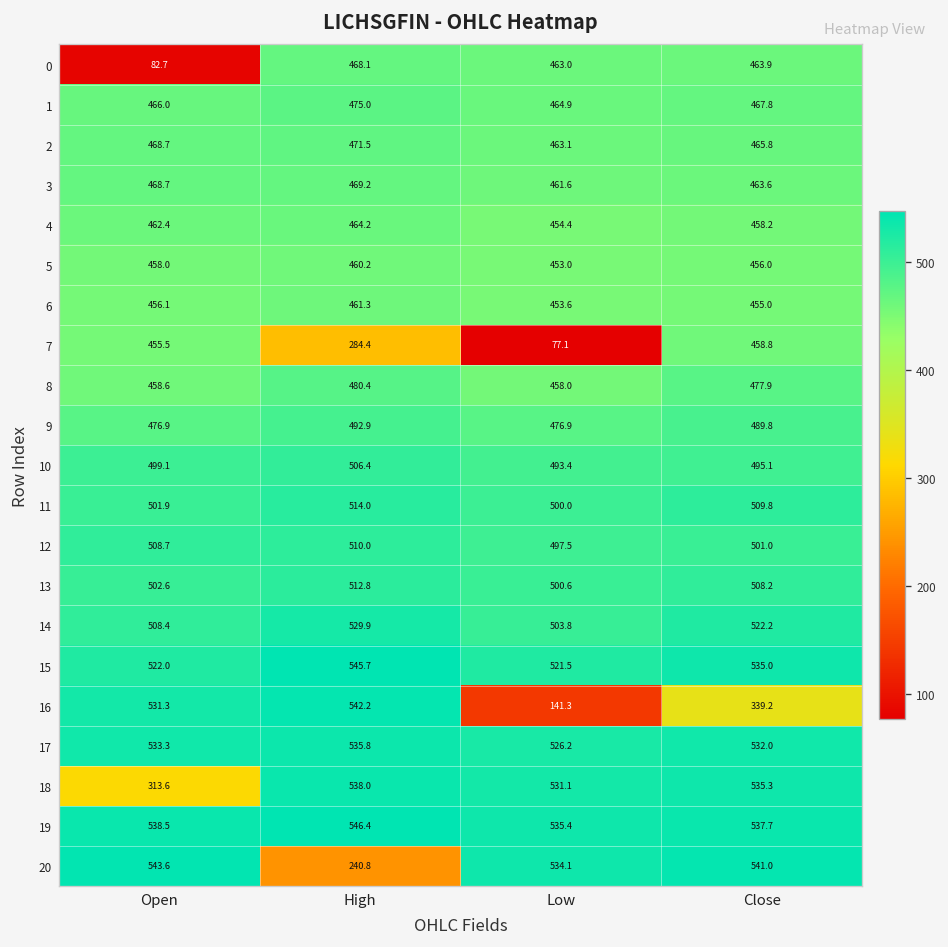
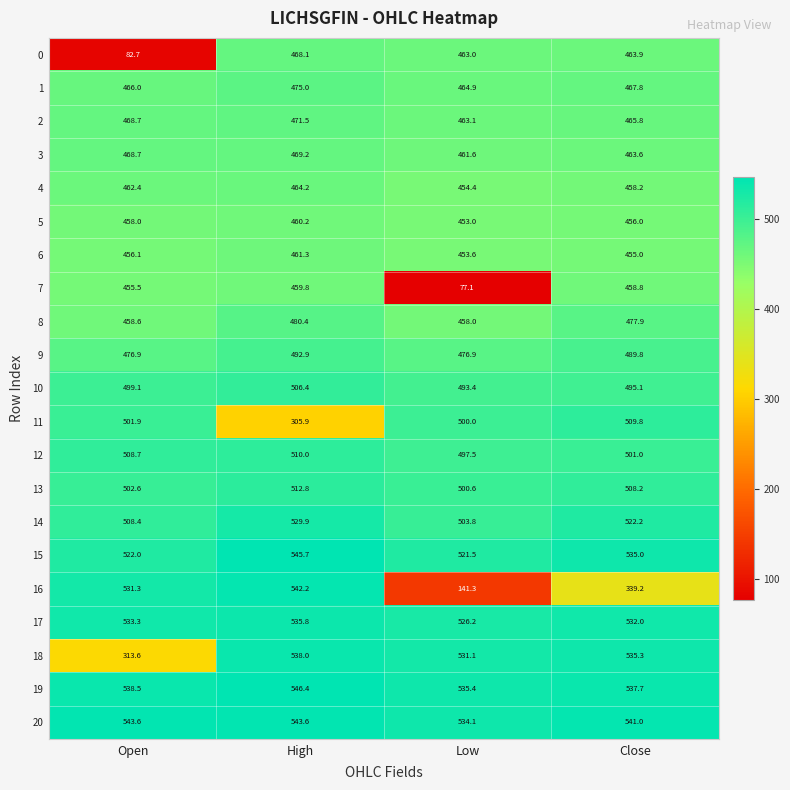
7, High: 284.4 -> 459.8
11, High: 514.0 -> 305.9
20, High: 240.8 -> 543.6
